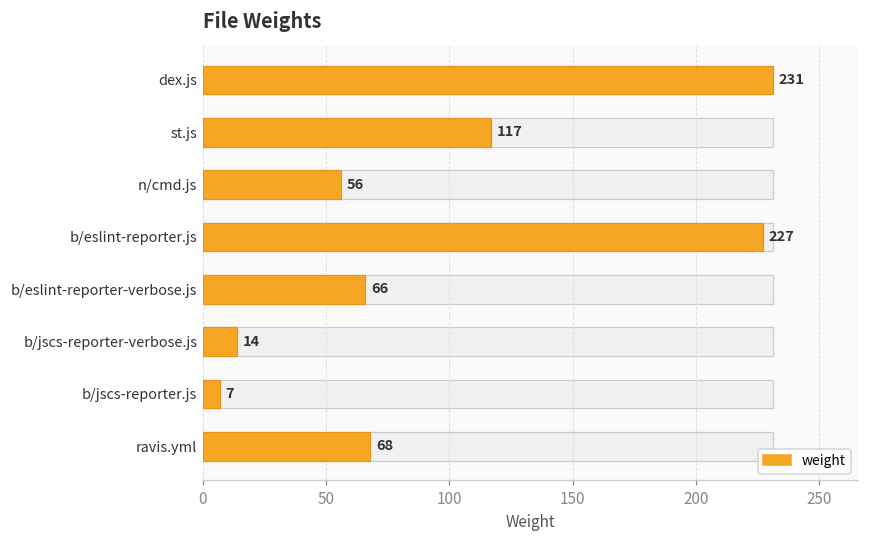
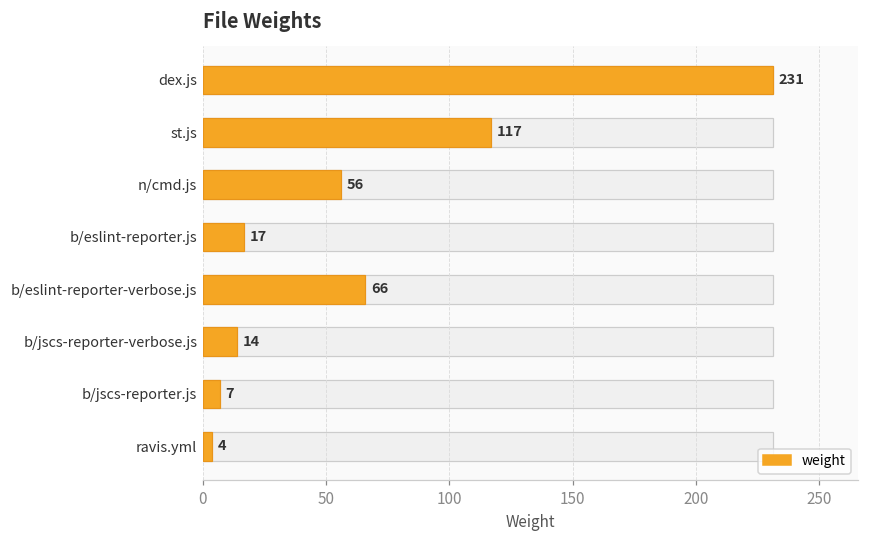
weight, b/eslint-reporter.js: 227 -> 17
weight, ravis.yml: 68 -> 4
